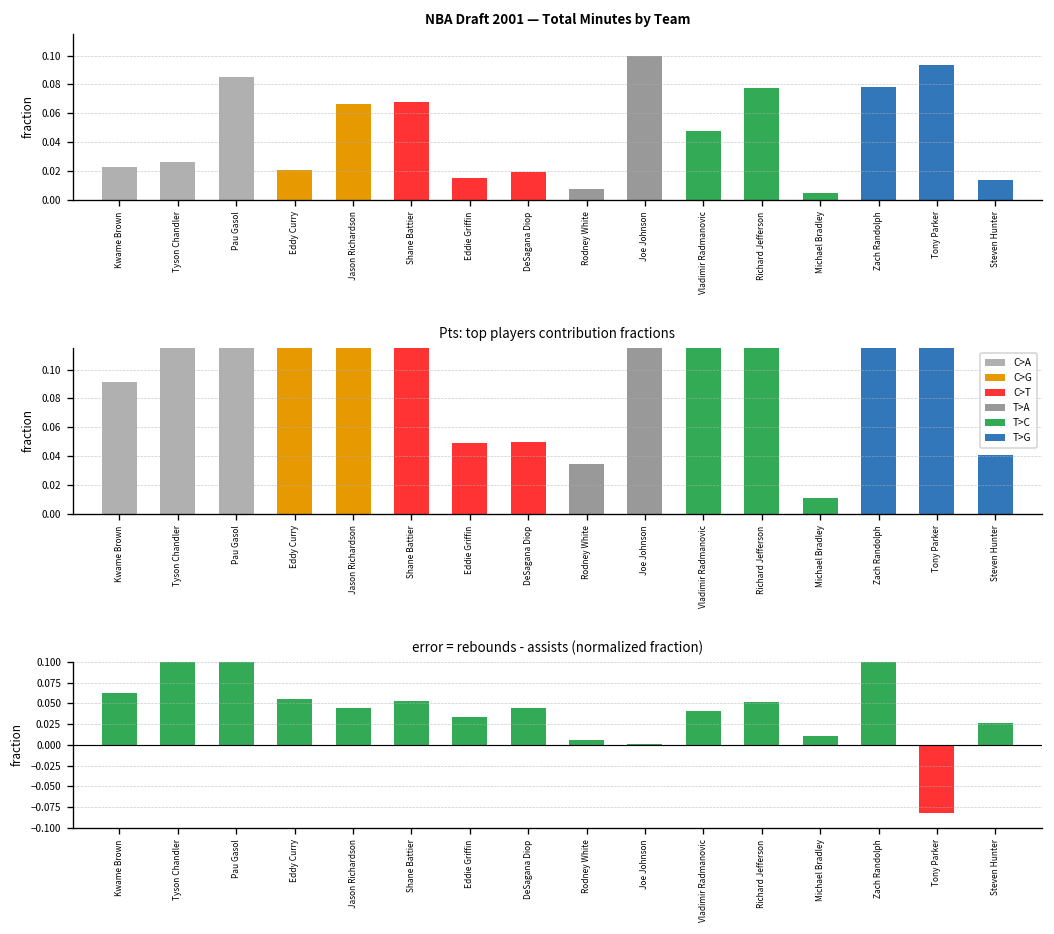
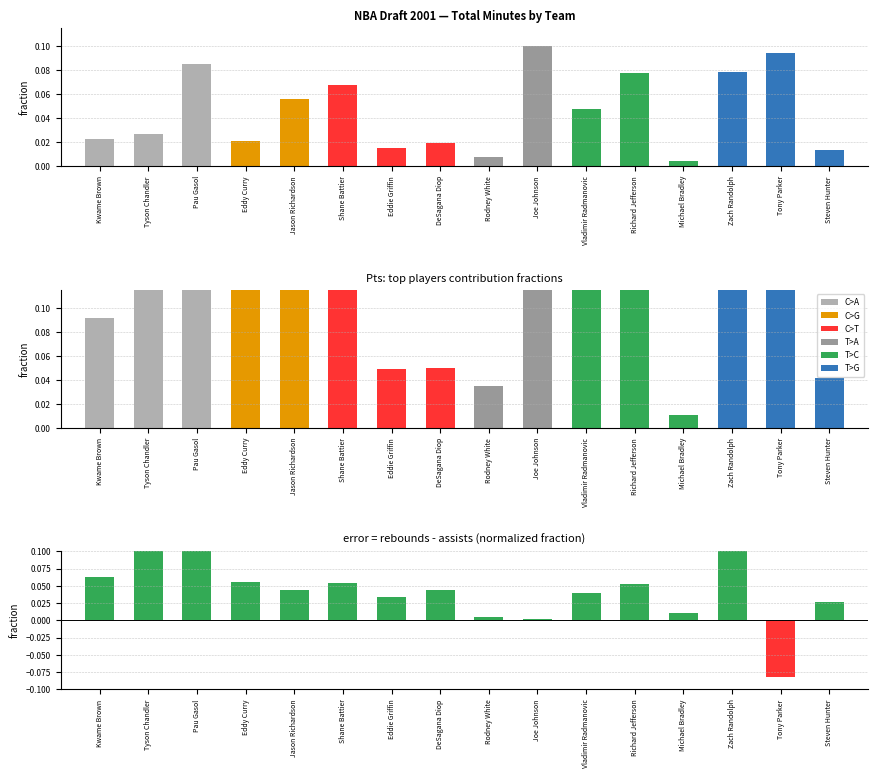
NBA Draft 2001 — Total Minutes by Team, Jason Richardson: 0.066 -> 0.056
